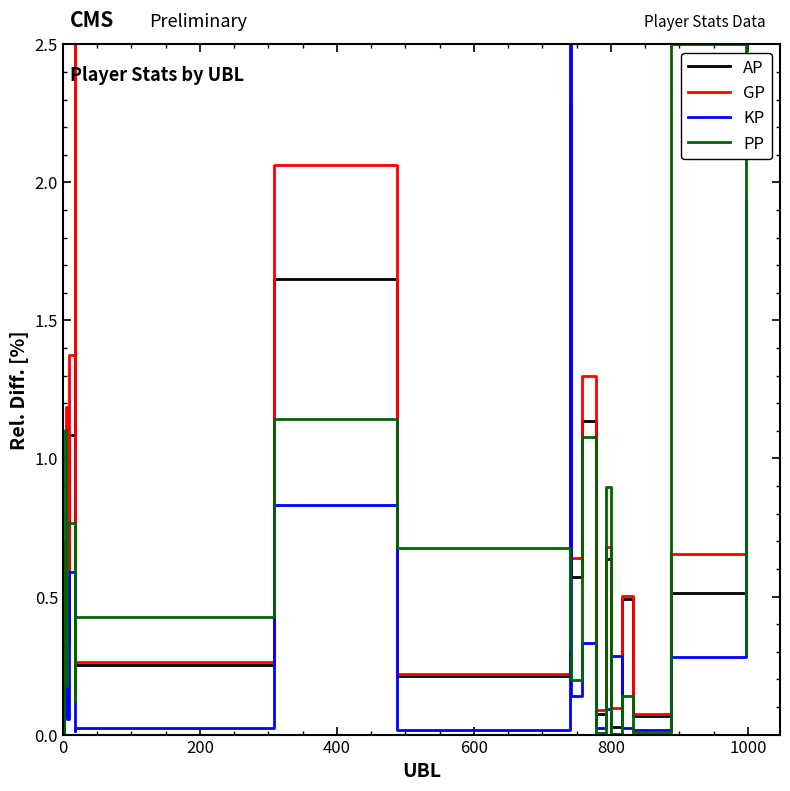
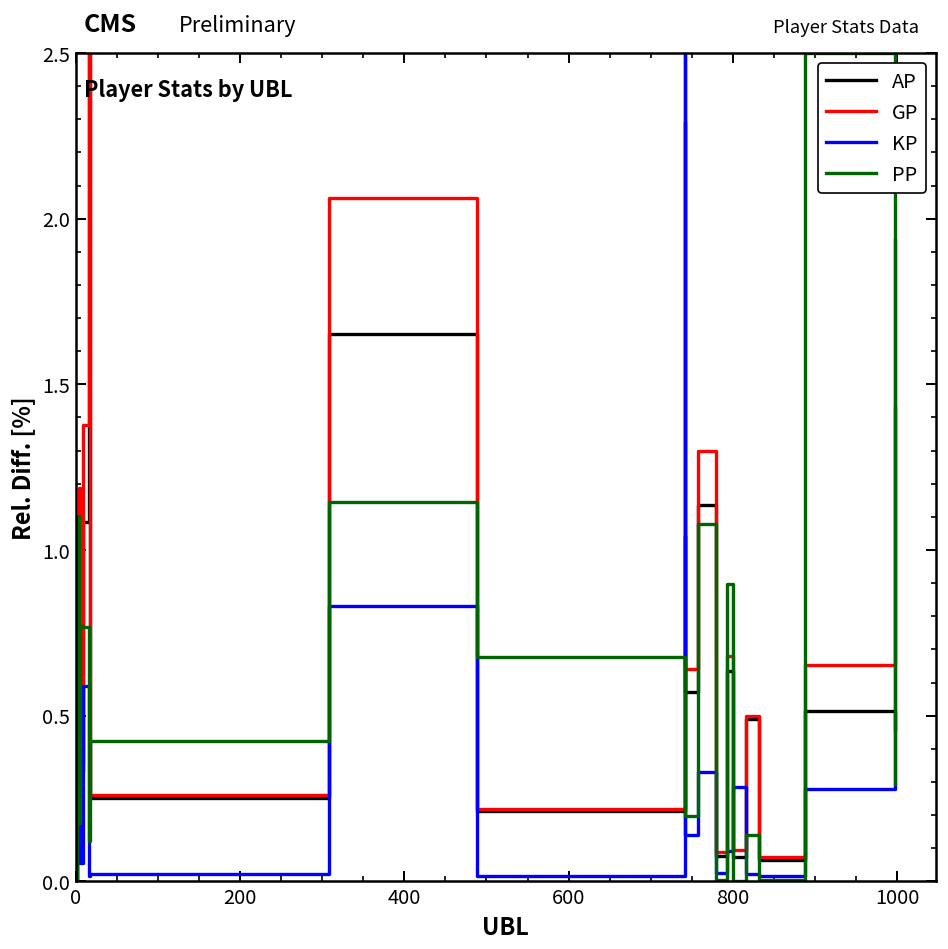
AP, 800: 0.03 -> 0.07
